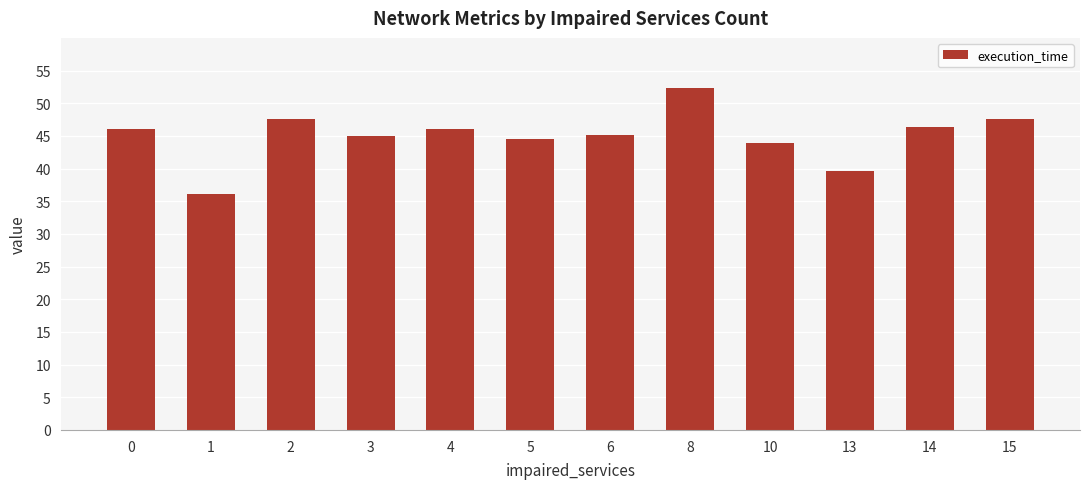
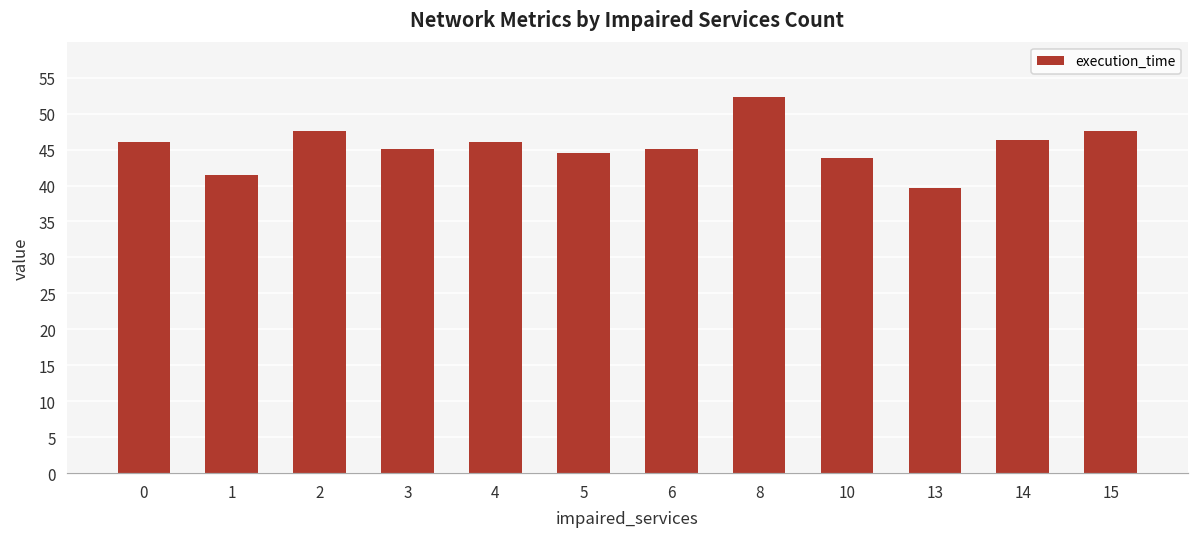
1: 36 -> 41
